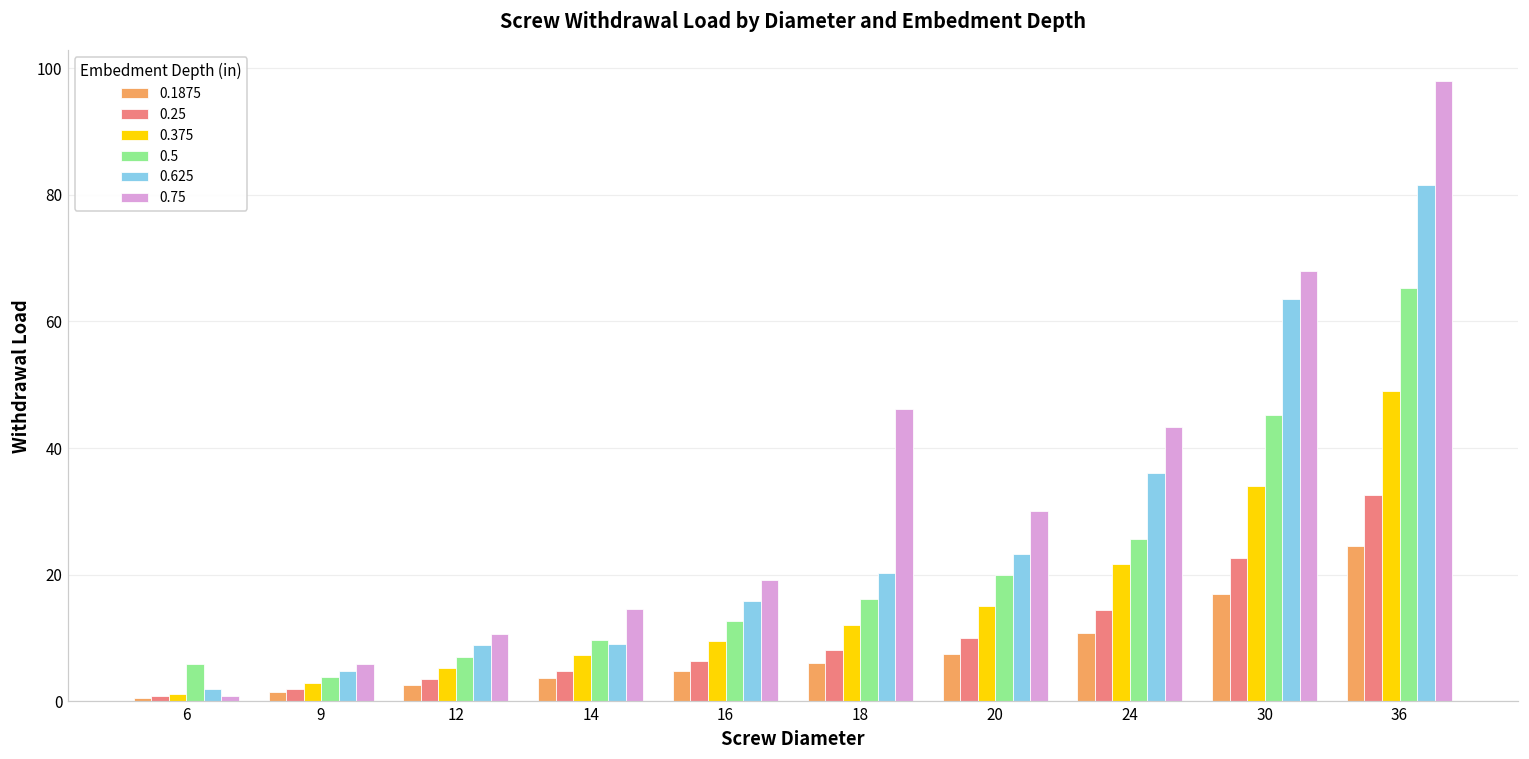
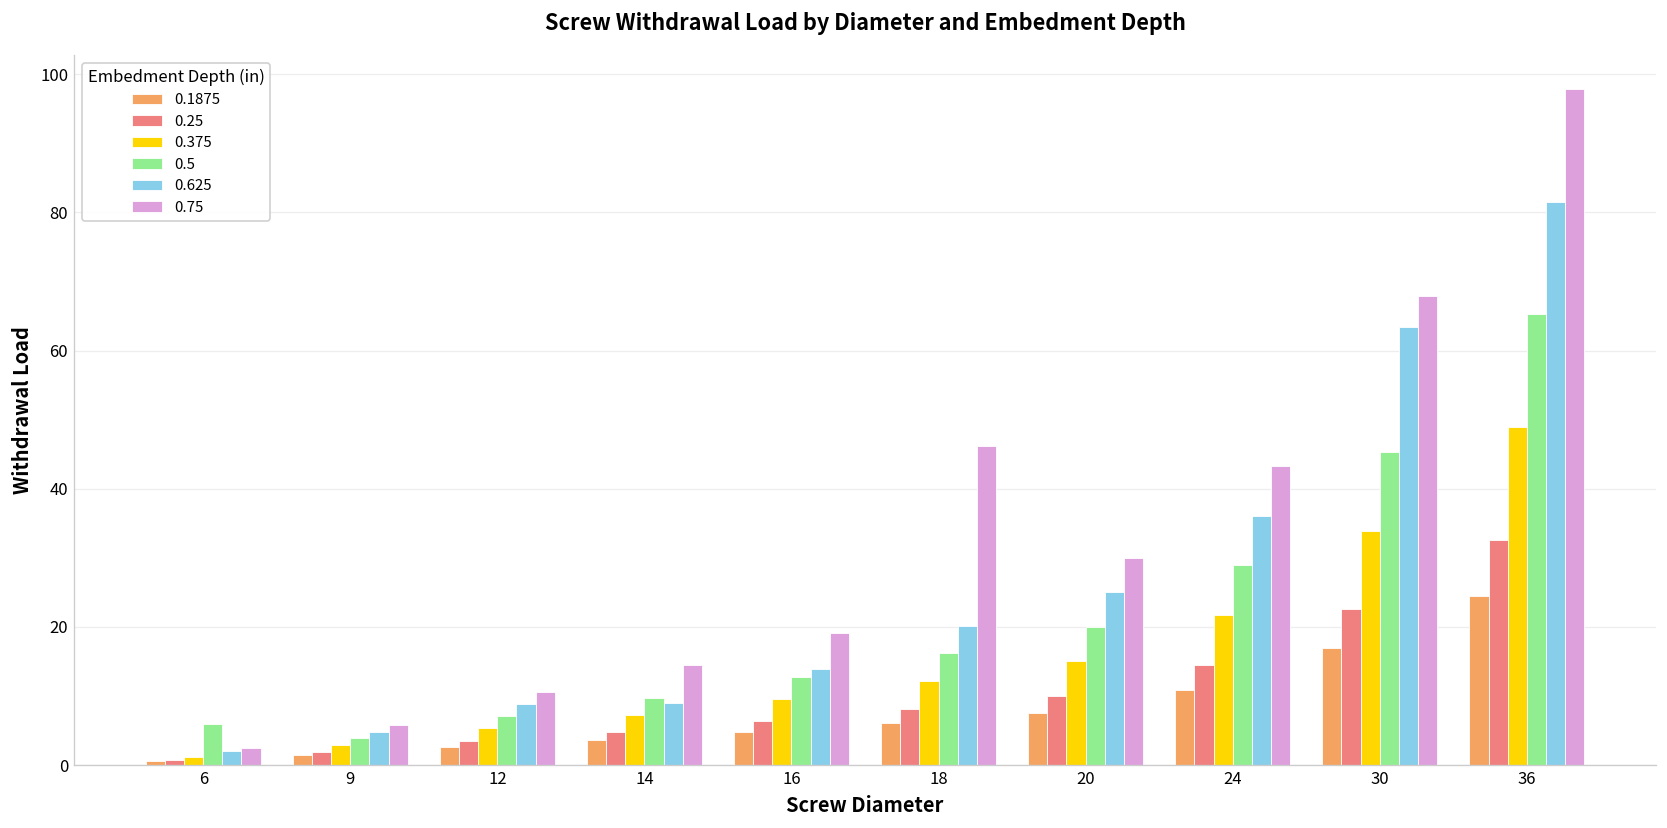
0.75, 6: 1 -> 2
0.625, 16: 16 -> 14
0.625, 20: 23 -> 25
0.5, 24: 26 -> 29
